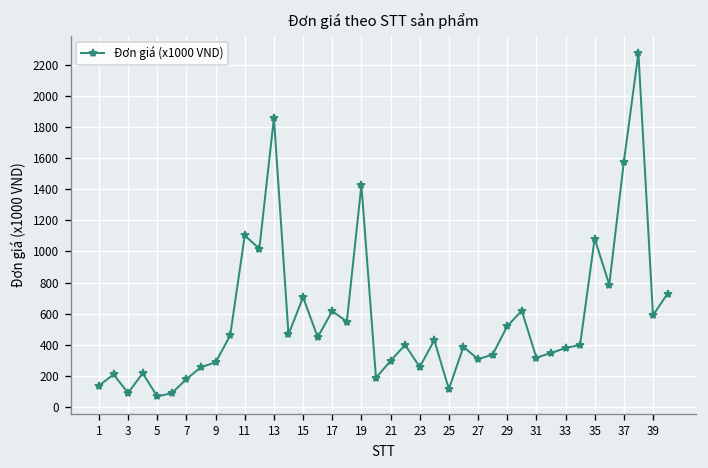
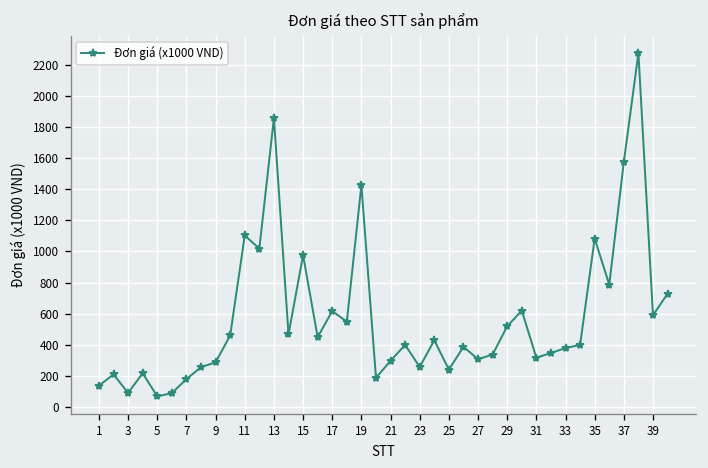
15: 710 -> 980
25: 110 -> 240
